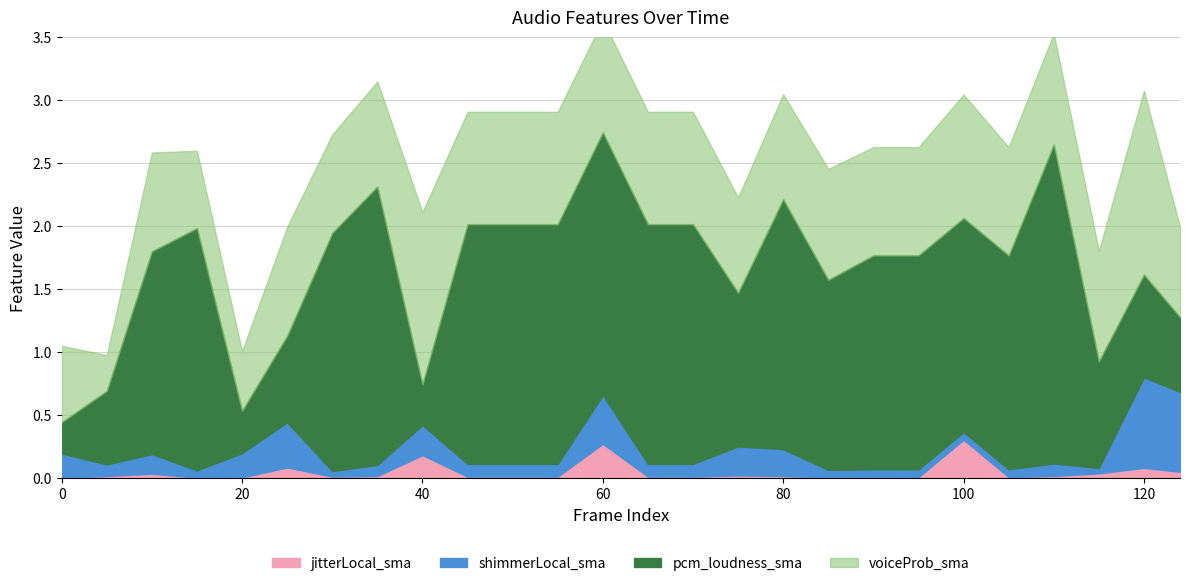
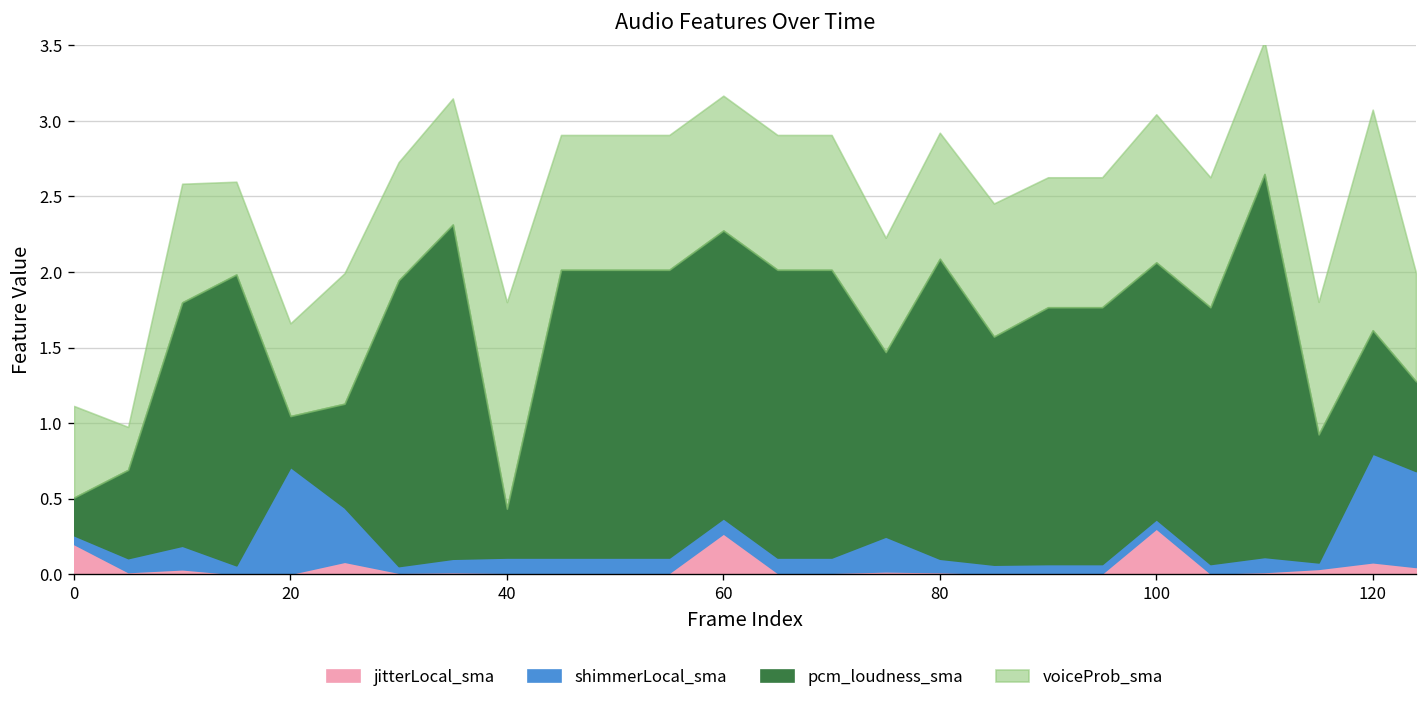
jitterLocal_sma, 0: 0.0 -> 0.2
shimmerLocal_sma, 0: 0.19 -> 0.06
shimmerLocal_sma, 20: 0.19 -> 0.71
voiceProb_sma, 20: 0.47 -> 0.61
jitterLocal_sma, 40: 0.18 -> 0.01
shimmerLocal_sma, 40: 0.24 -> 0.10
shimmerLocal_sma, 60: 0.39 -> 0.10
pcm_loudness_sma, 60: 2.09 -> 1.90
shimmerLocal_sma, 80: 0.21 -> 0.09
